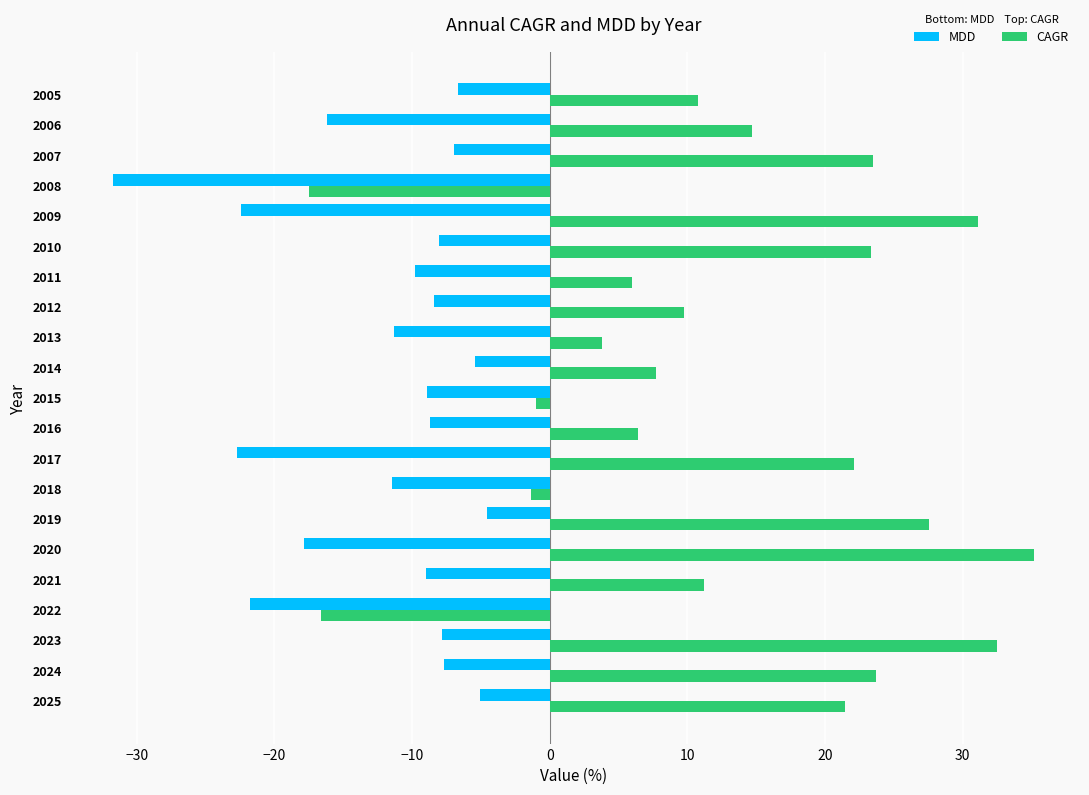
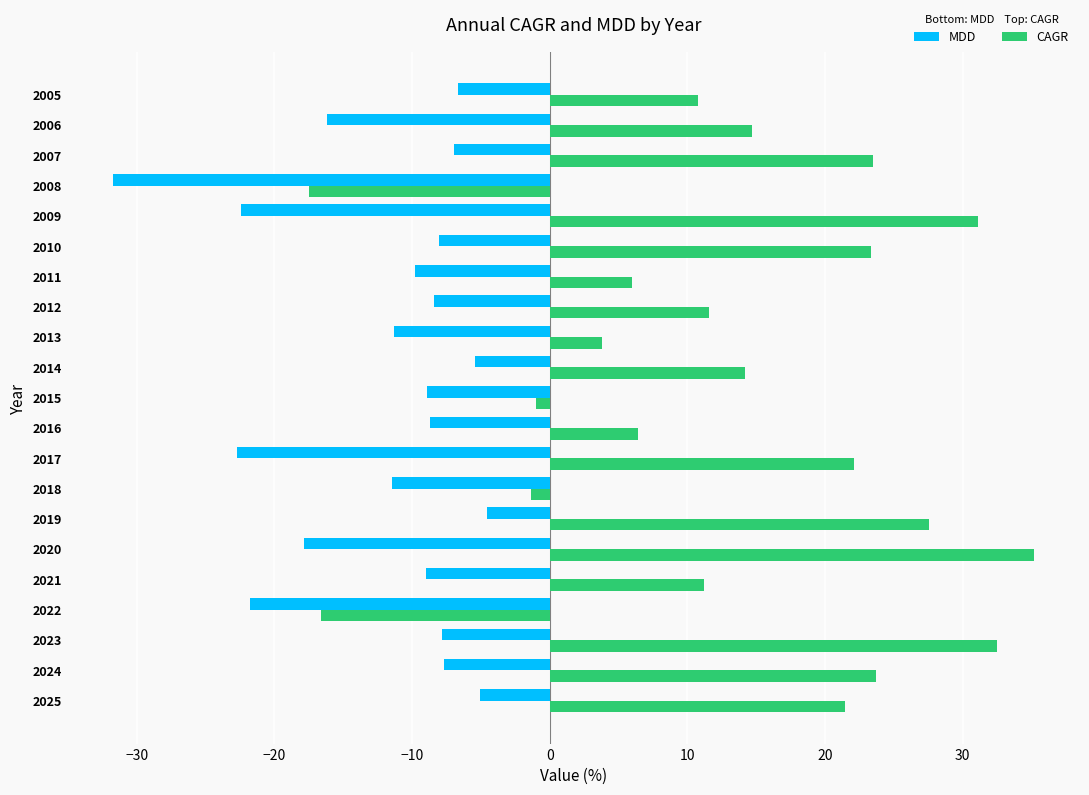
CAGR, 2012: 9.8 -> 11.5
CAGR, 2014: 7.7 -> 14.2
